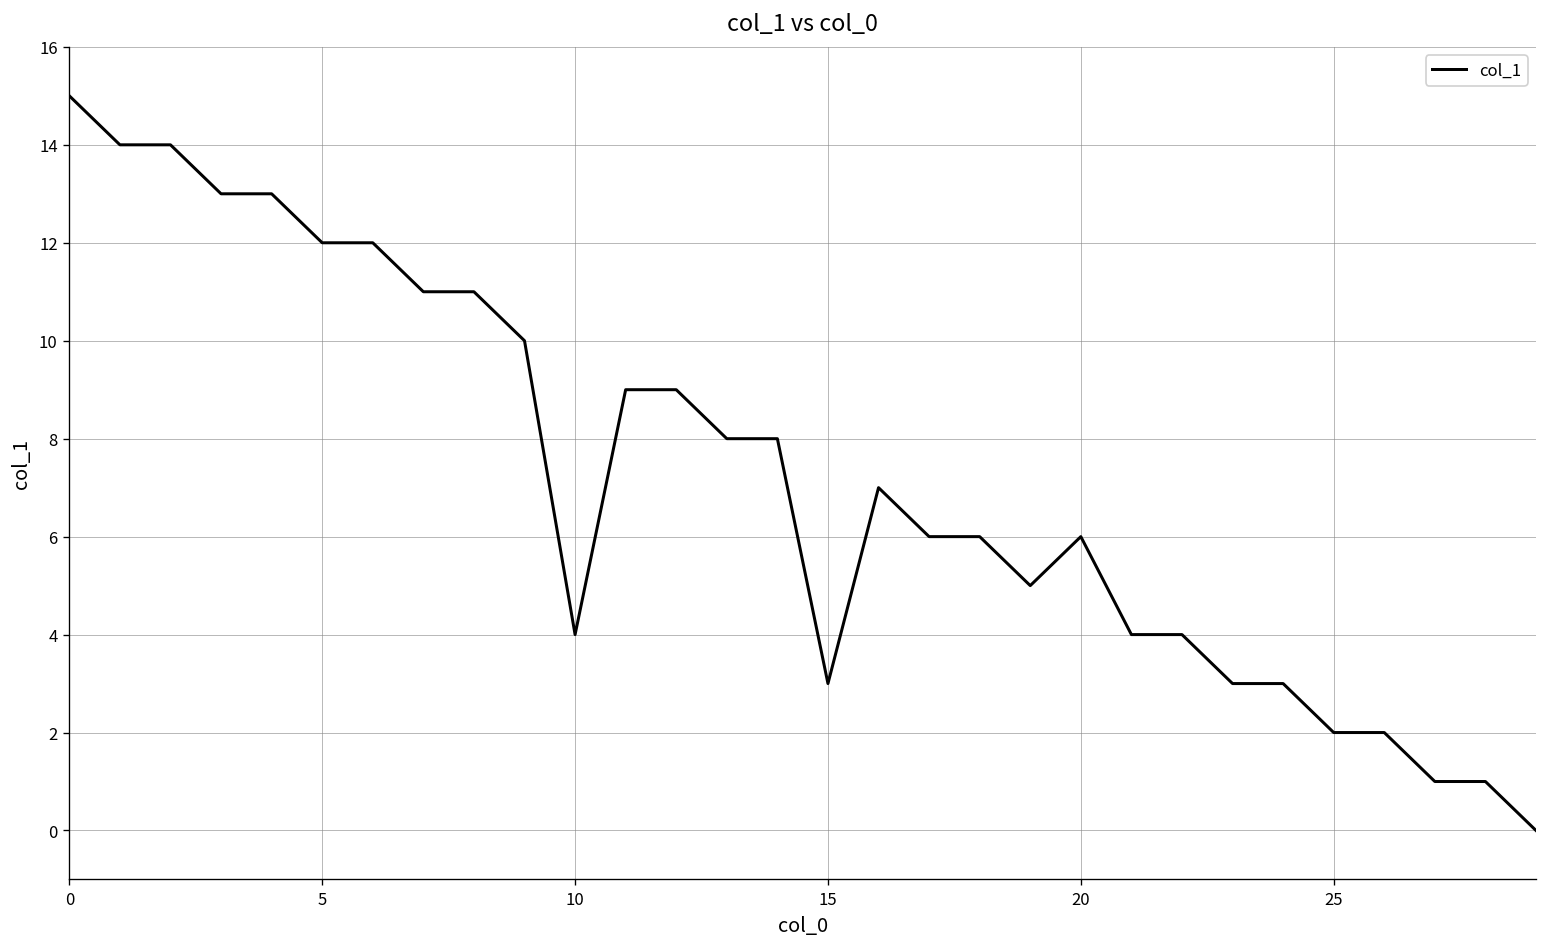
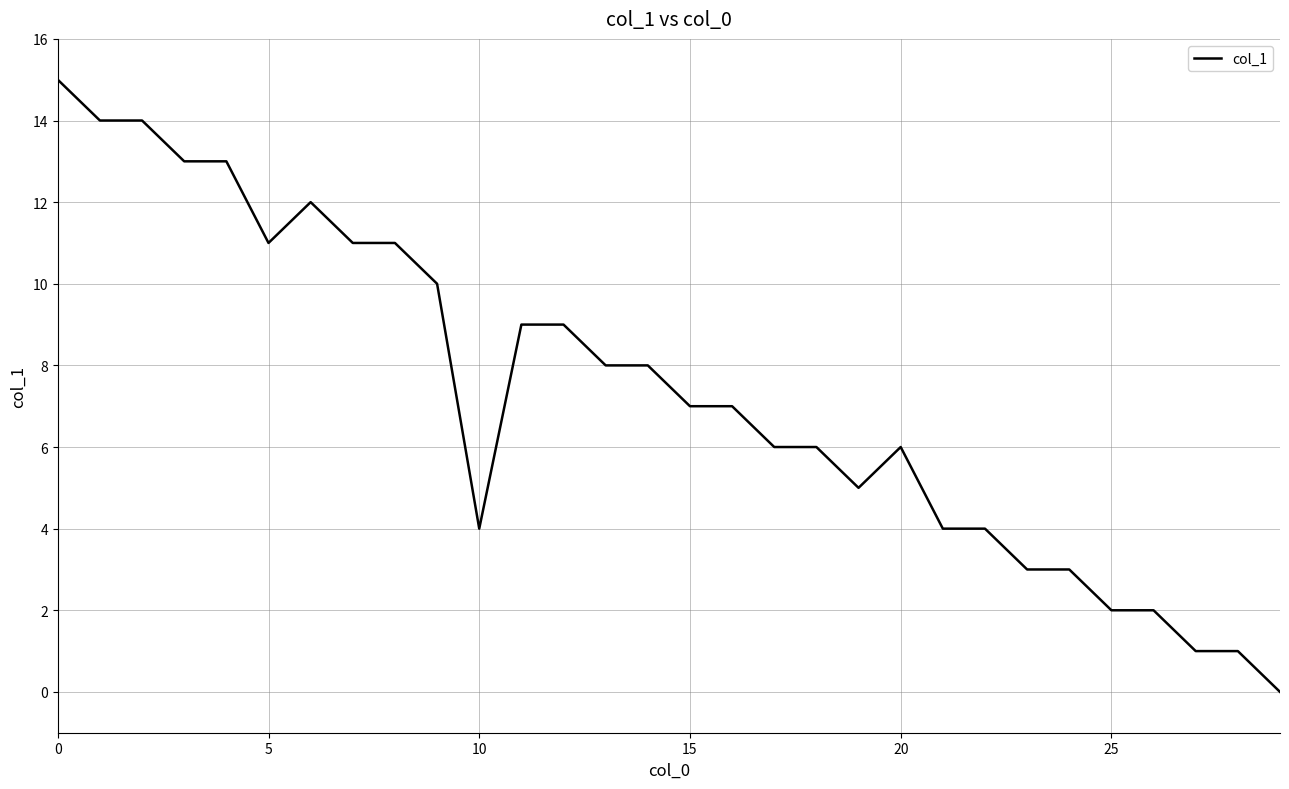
5: 12 -> 11
15: 3 -> 7
